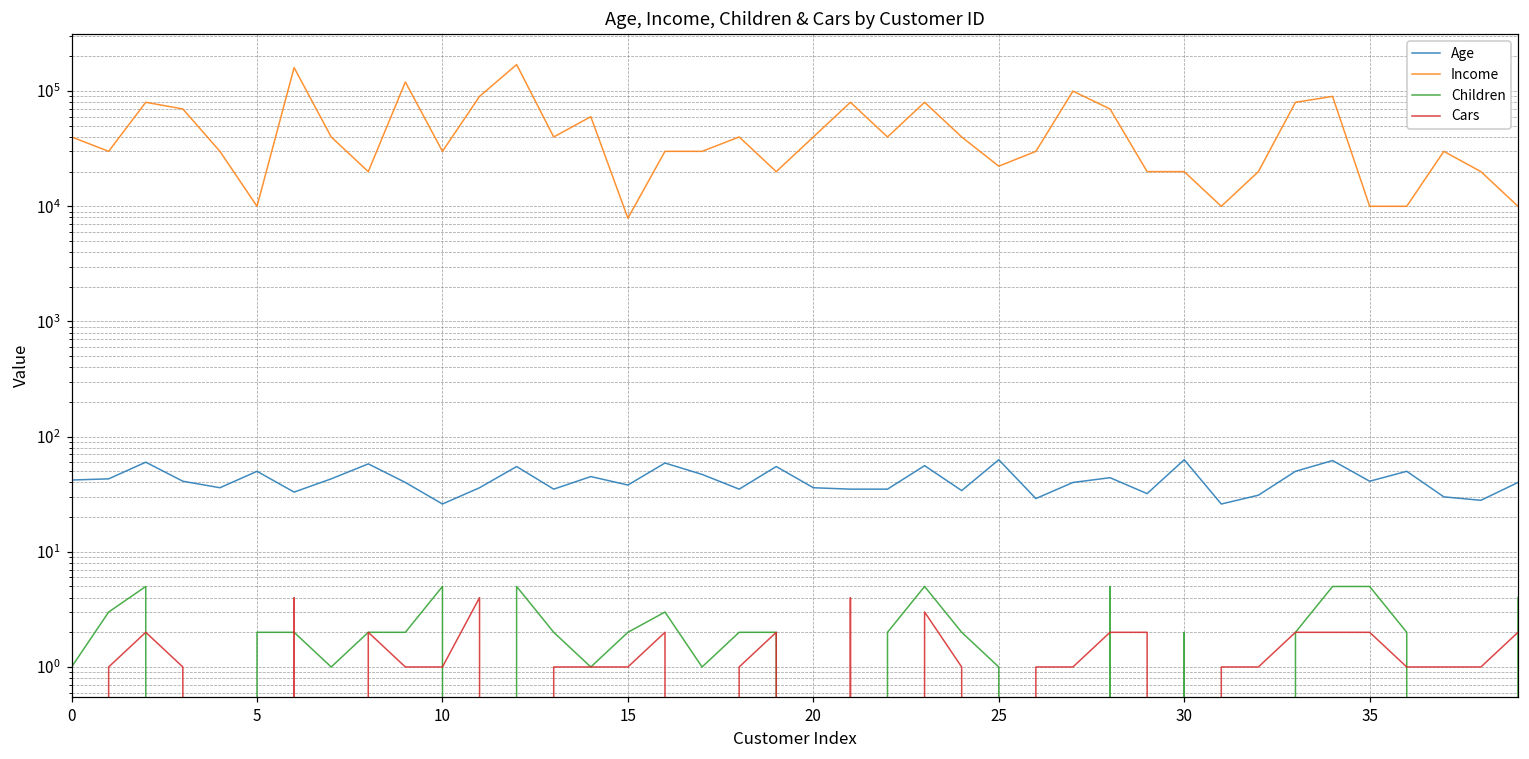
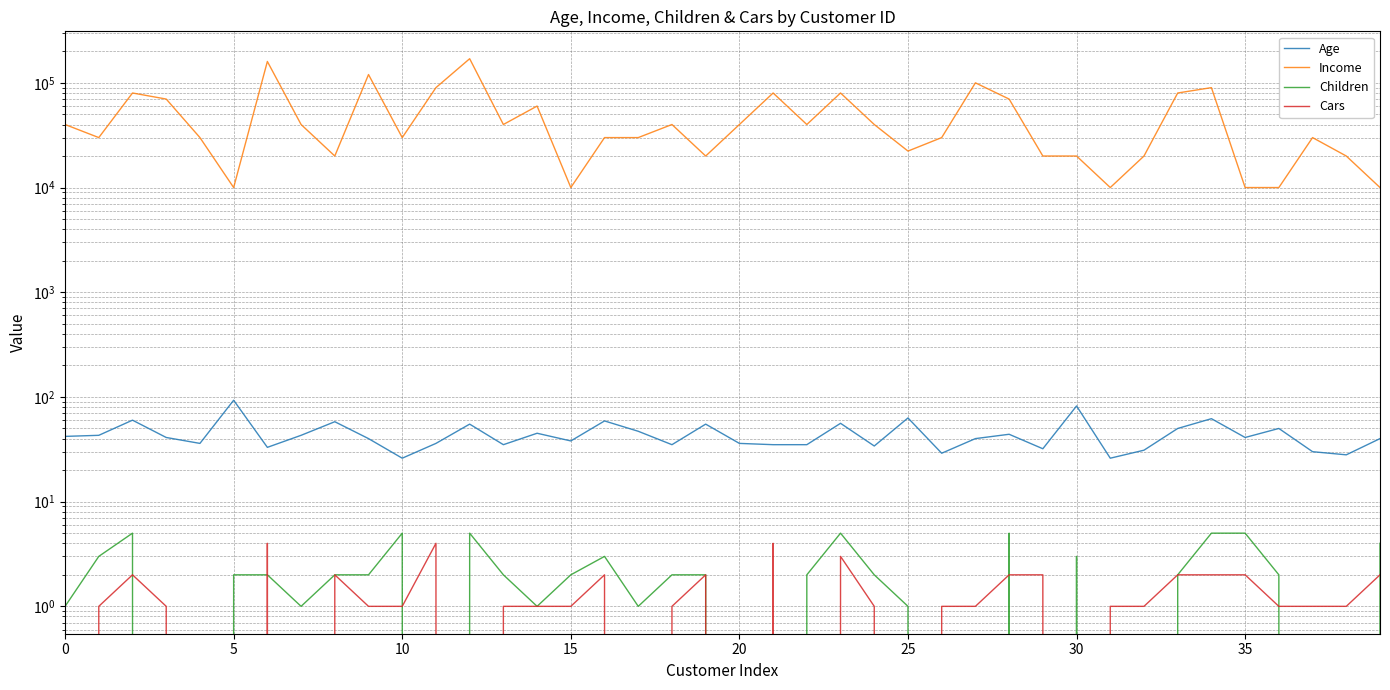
Age, 5: 50 -> 90
Income, 15: 8000 -> 10000
Age, 30: 60 -> 80
Children, 30: 2 -> 3
